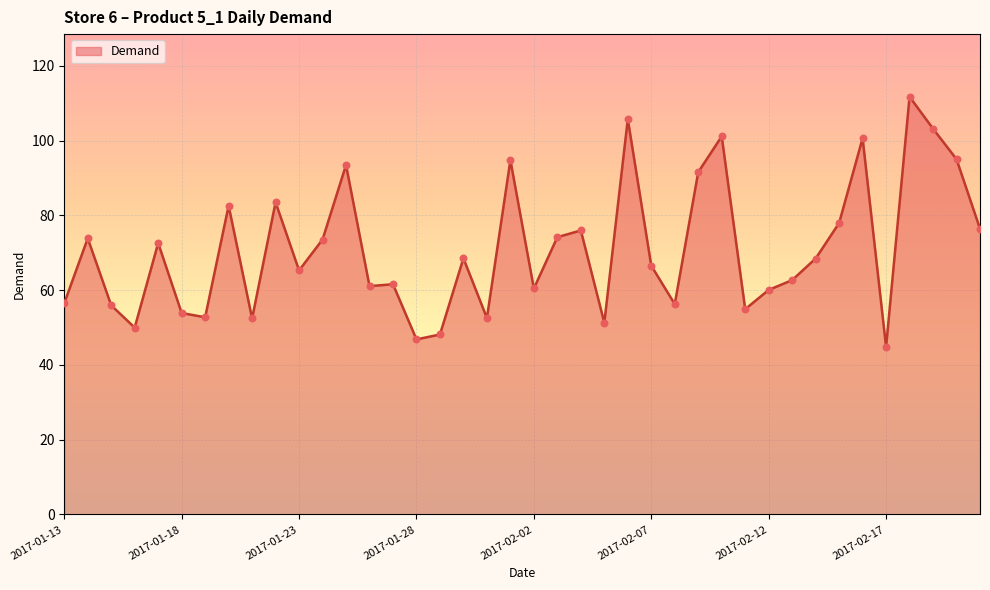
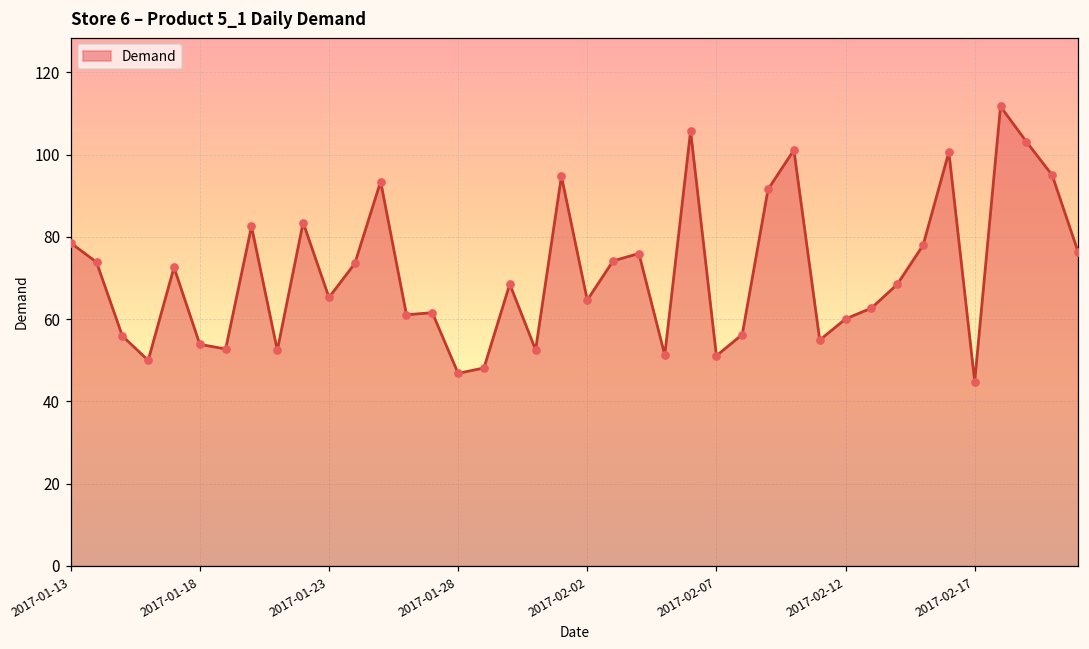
2017-01-13: 56 -> 79
2017-02-02: 60 -> 65
2017-02-07: 67 -> 51
